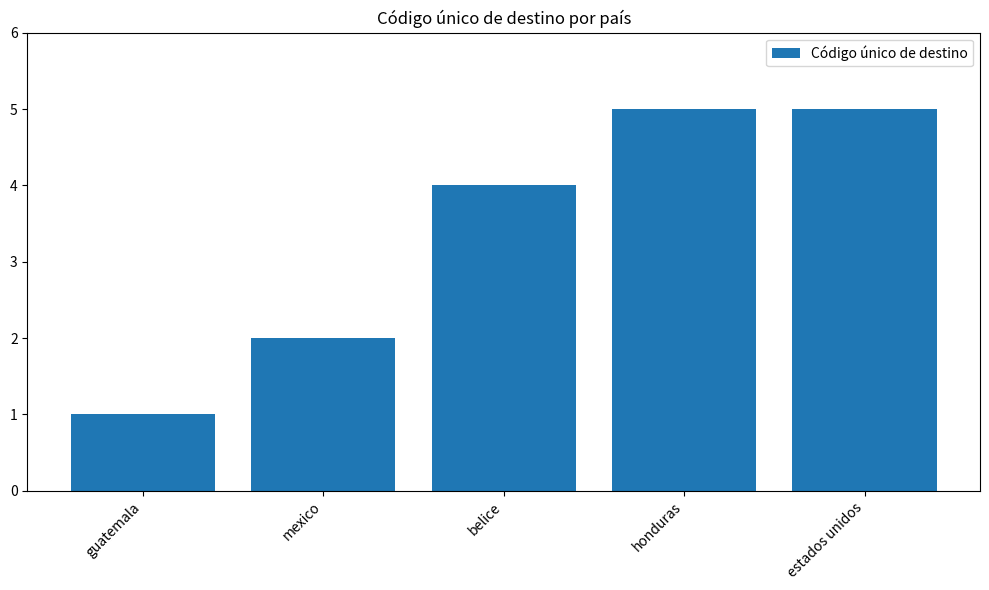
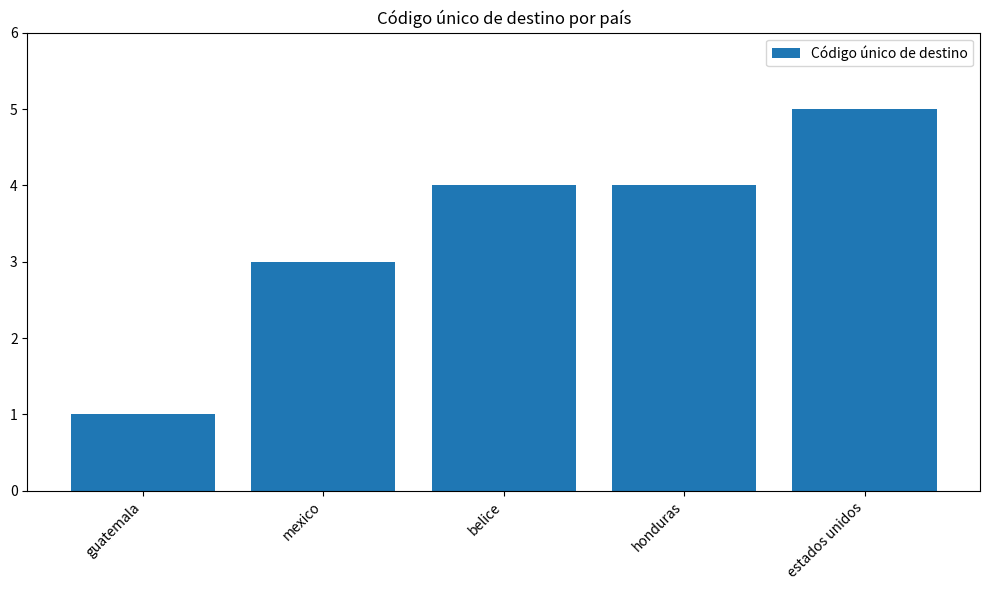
mexico: 2 -> 3
honduras: 5 -> 4
